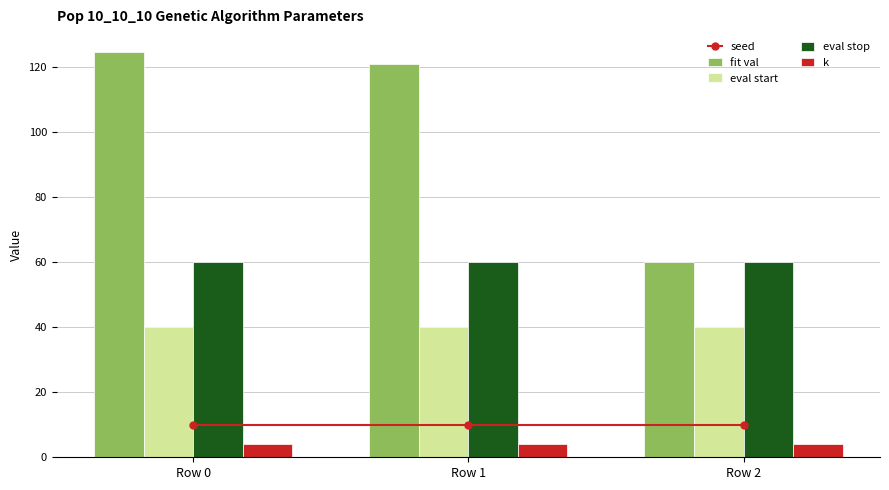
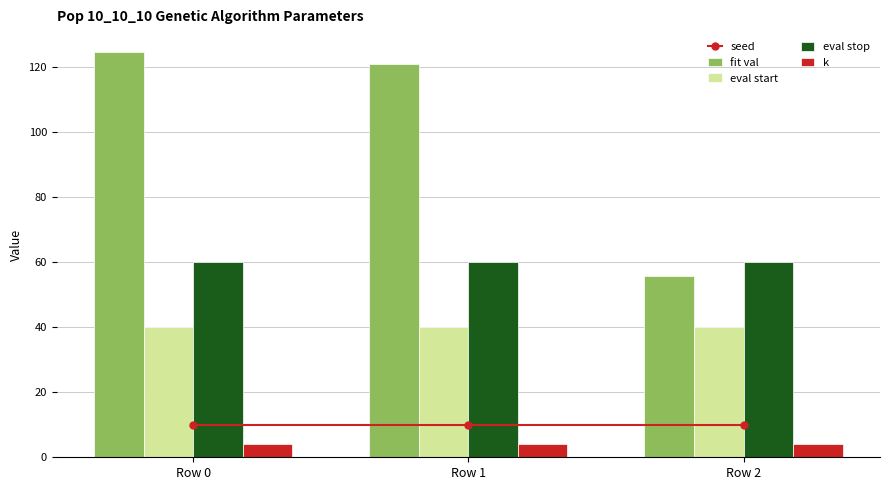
fit val, Row 2: 60 -> 56
